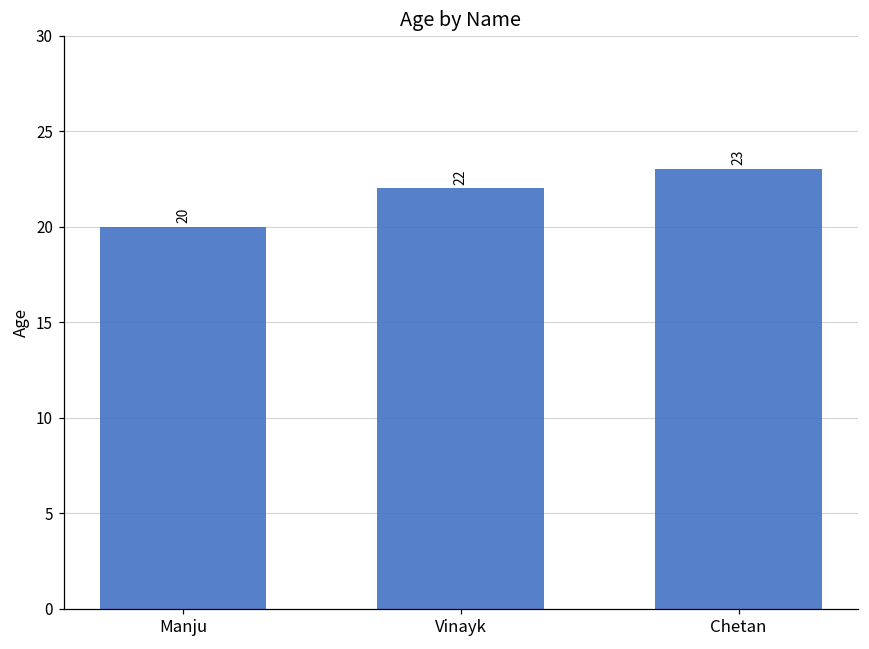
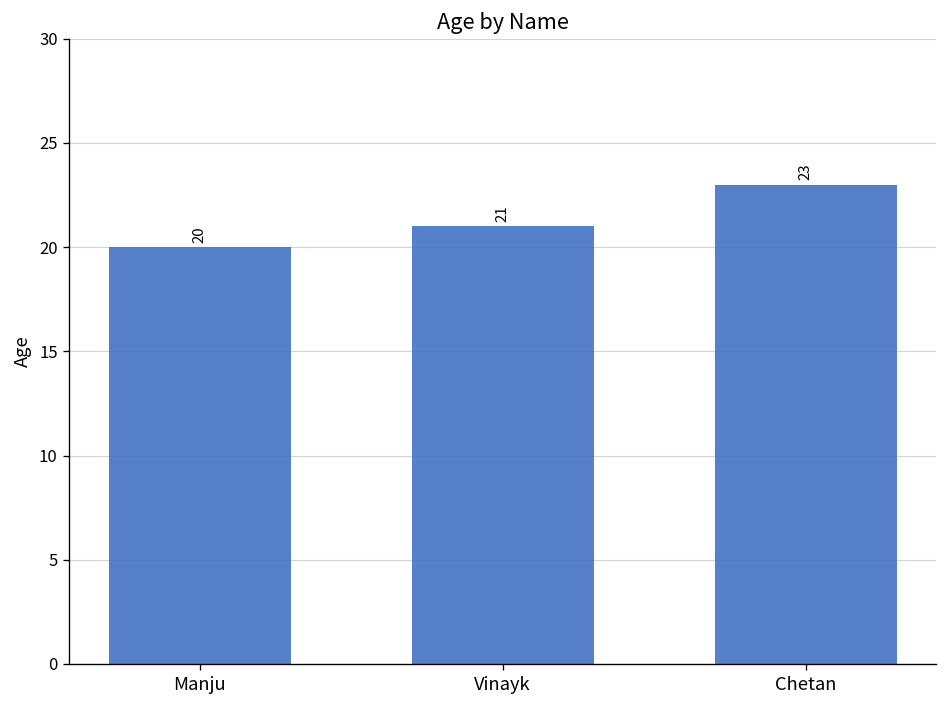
Vinayk: 22 -> 21
